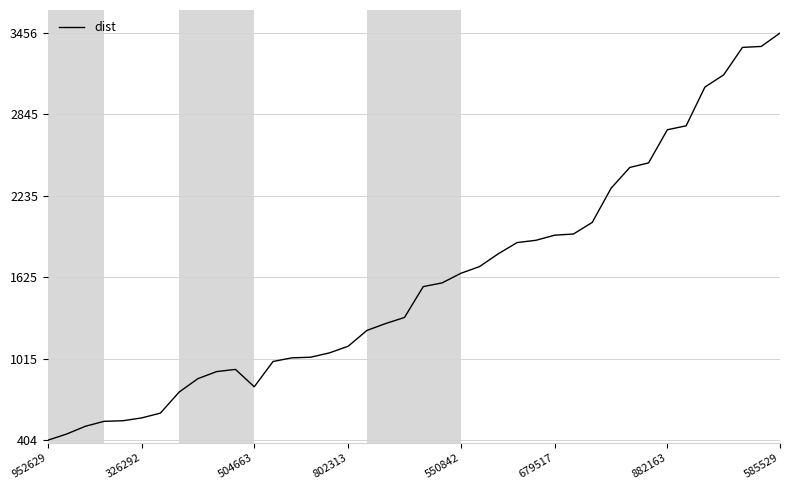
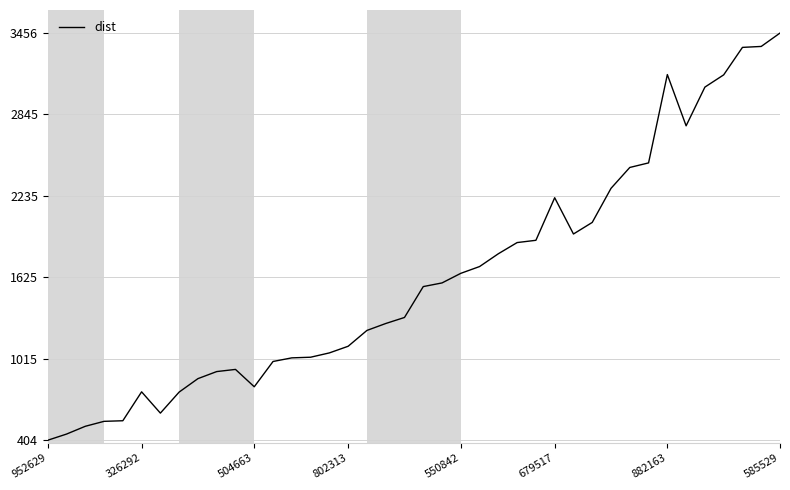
326292: 570 -> 770
679517: 1940 -> 2220
882163: 2730 -> 3150
